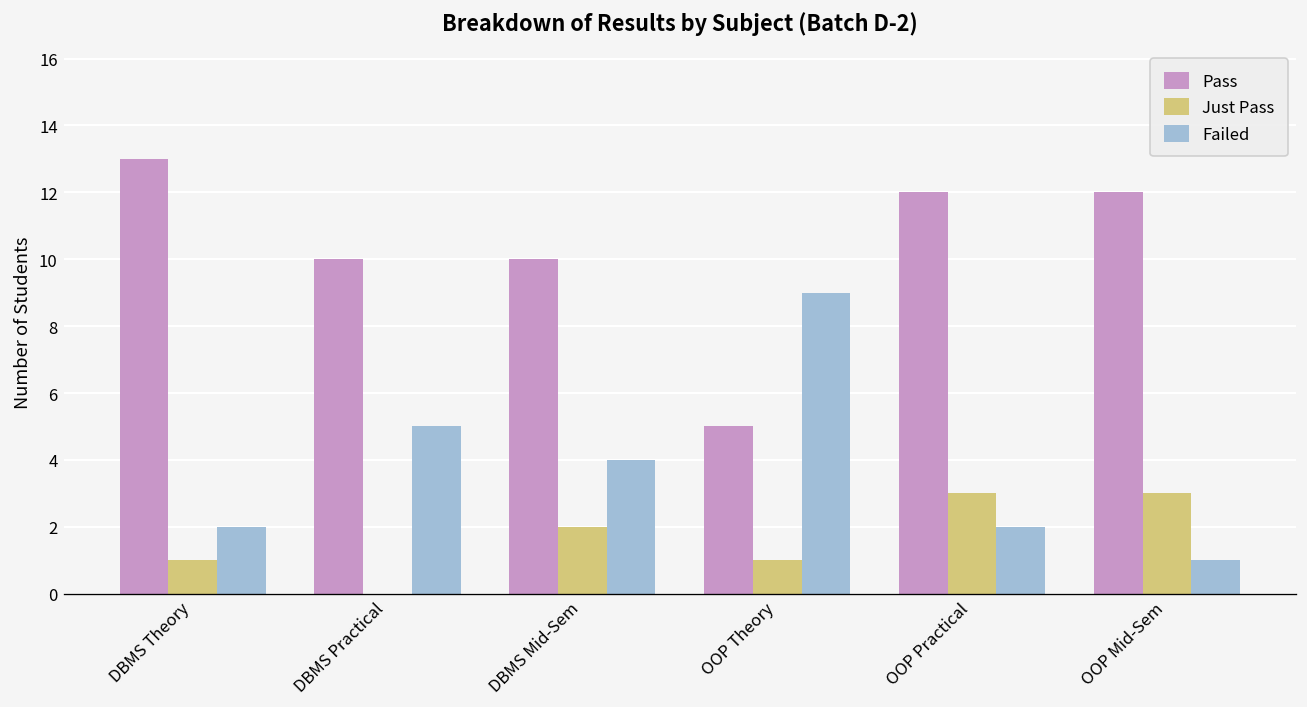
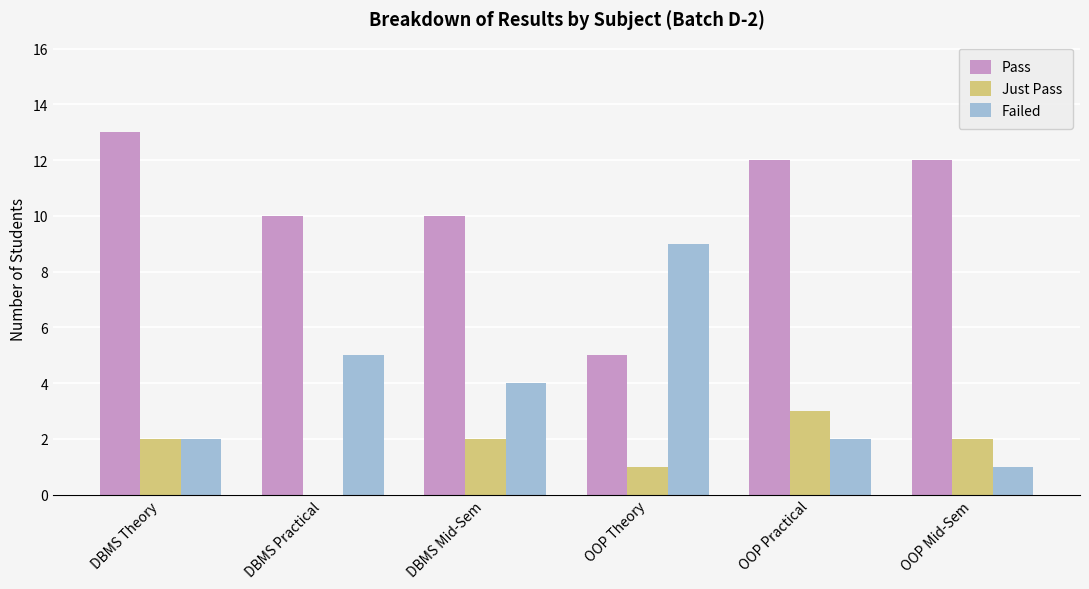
Just Pass, DBMS Theory: 1 -> 2
Just Pass, OOP Mid-Sem: 3 -> 2
